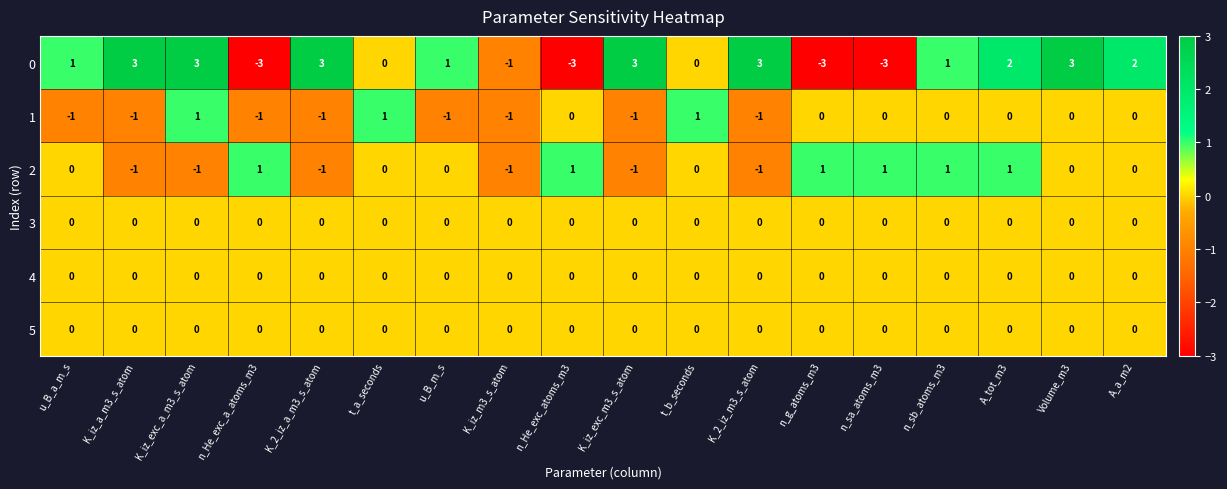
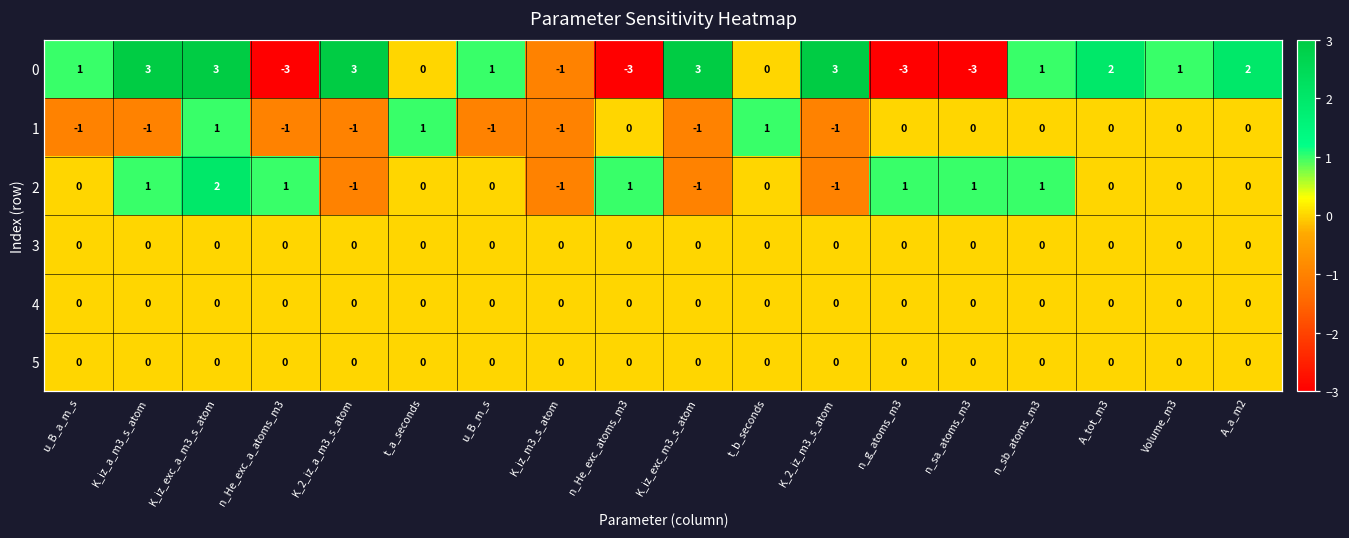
0, Volume_m3: 3 -> 1
2, K_iz_a_m3_s_atom: -1 -> 1
2, K_iz_exc_a_m3_s_atom: -1 -> 2
2, A_tot_m3: 1 -> 0
